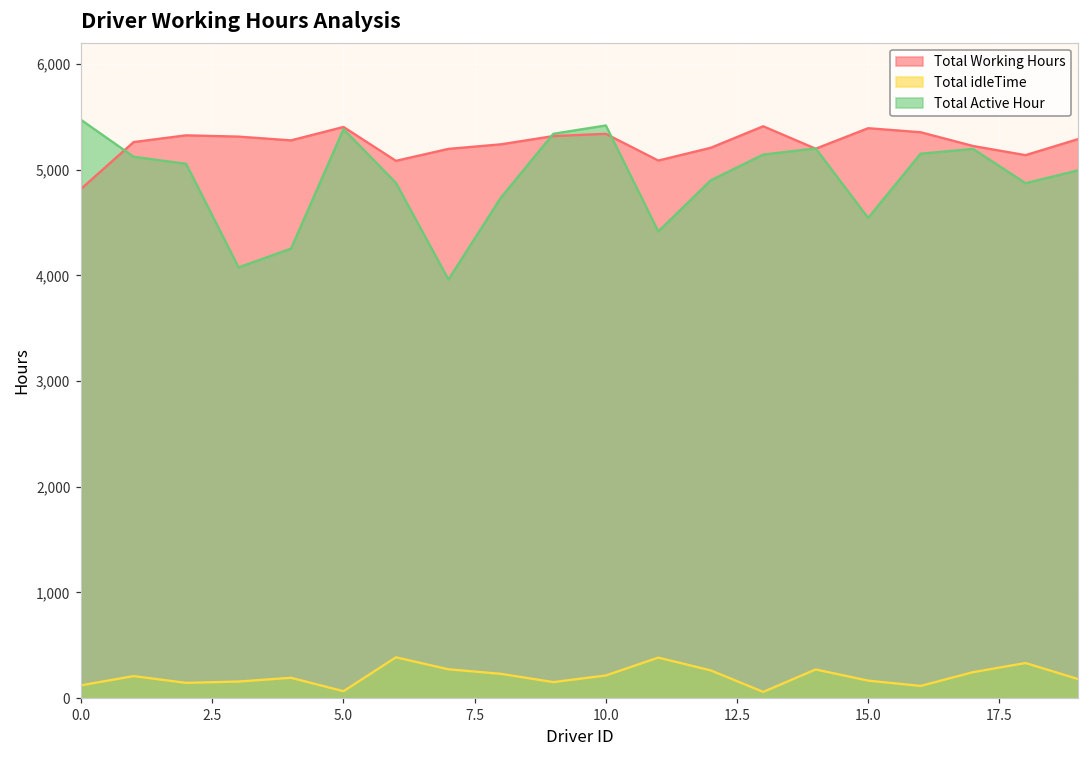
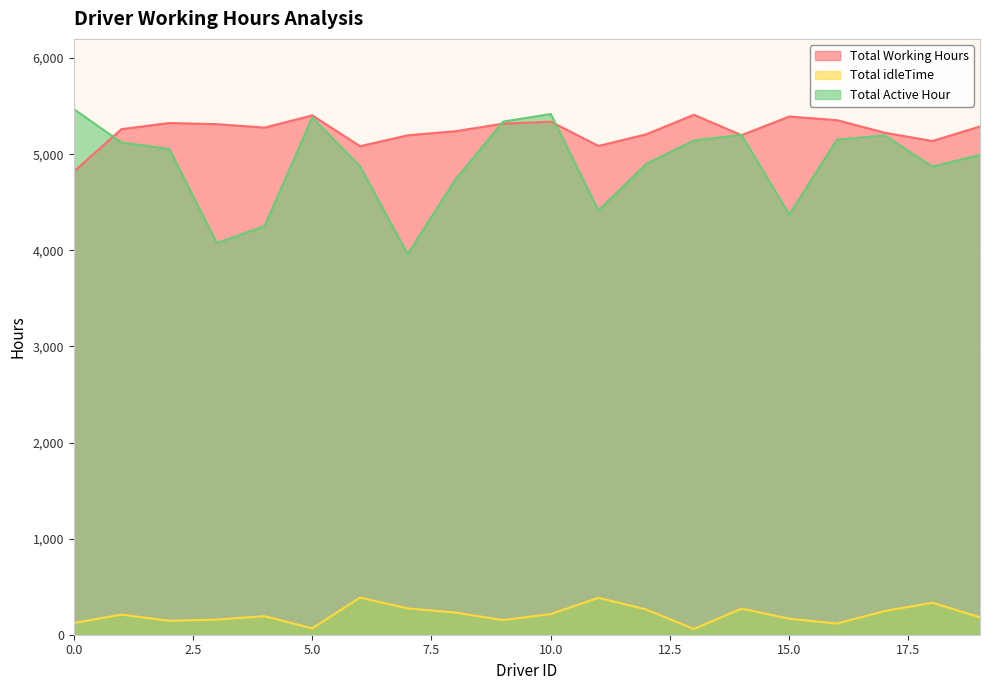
Total Active Hour, 15.0: 4,500 -> 4,400
